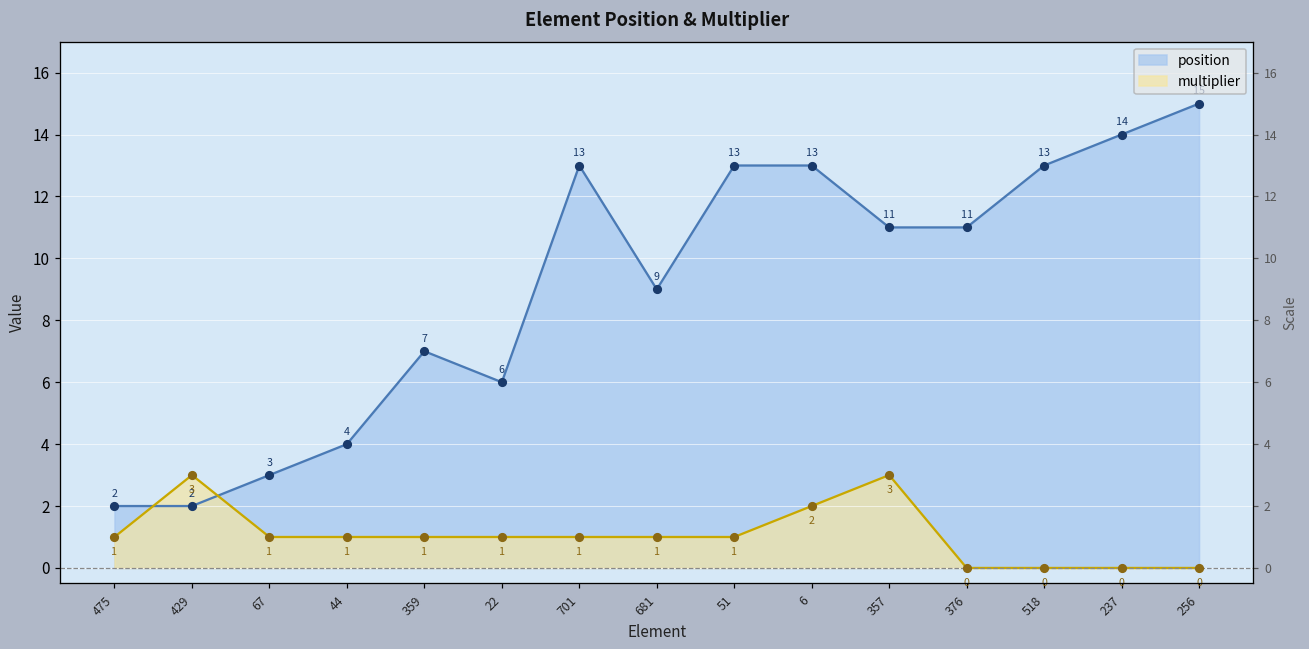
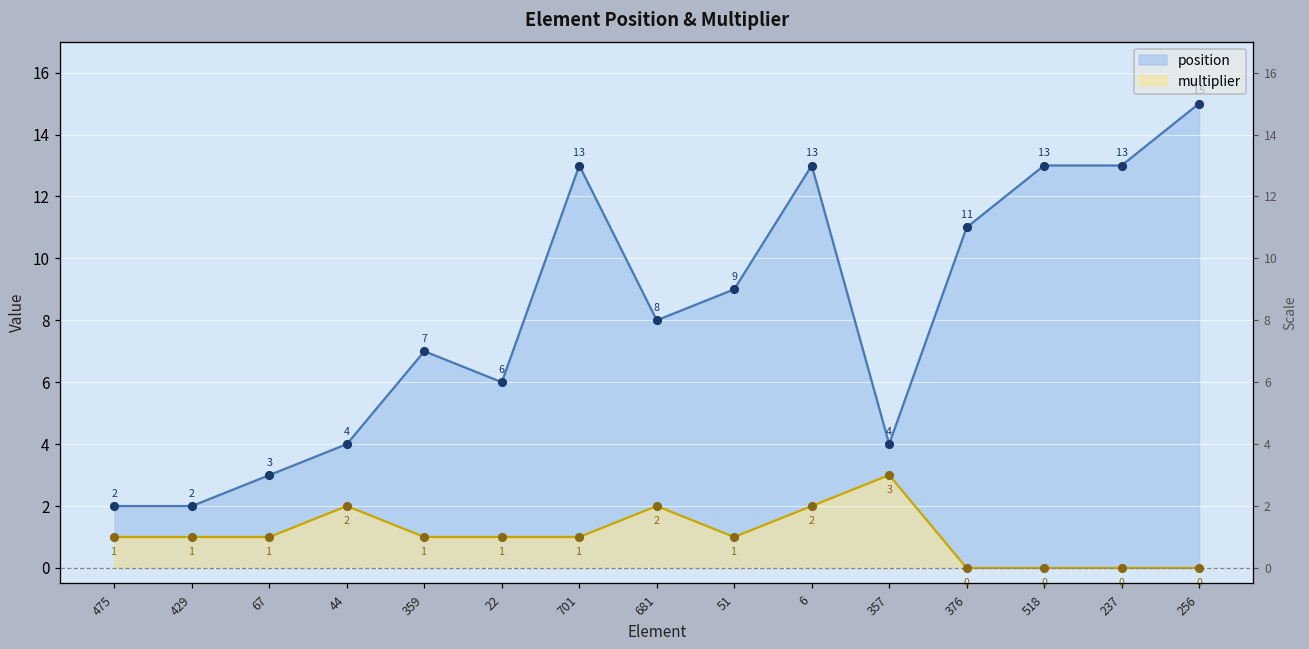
multiplier, 429: 3 -> 1
multiplier, 44: 1 -> 2
position, 681: 9 -> 8
multiplier, 681: 1 -> 2
position, 51: 13 -> 9
position, 357: 11 -> 4
position, 237: 14 -> 13
